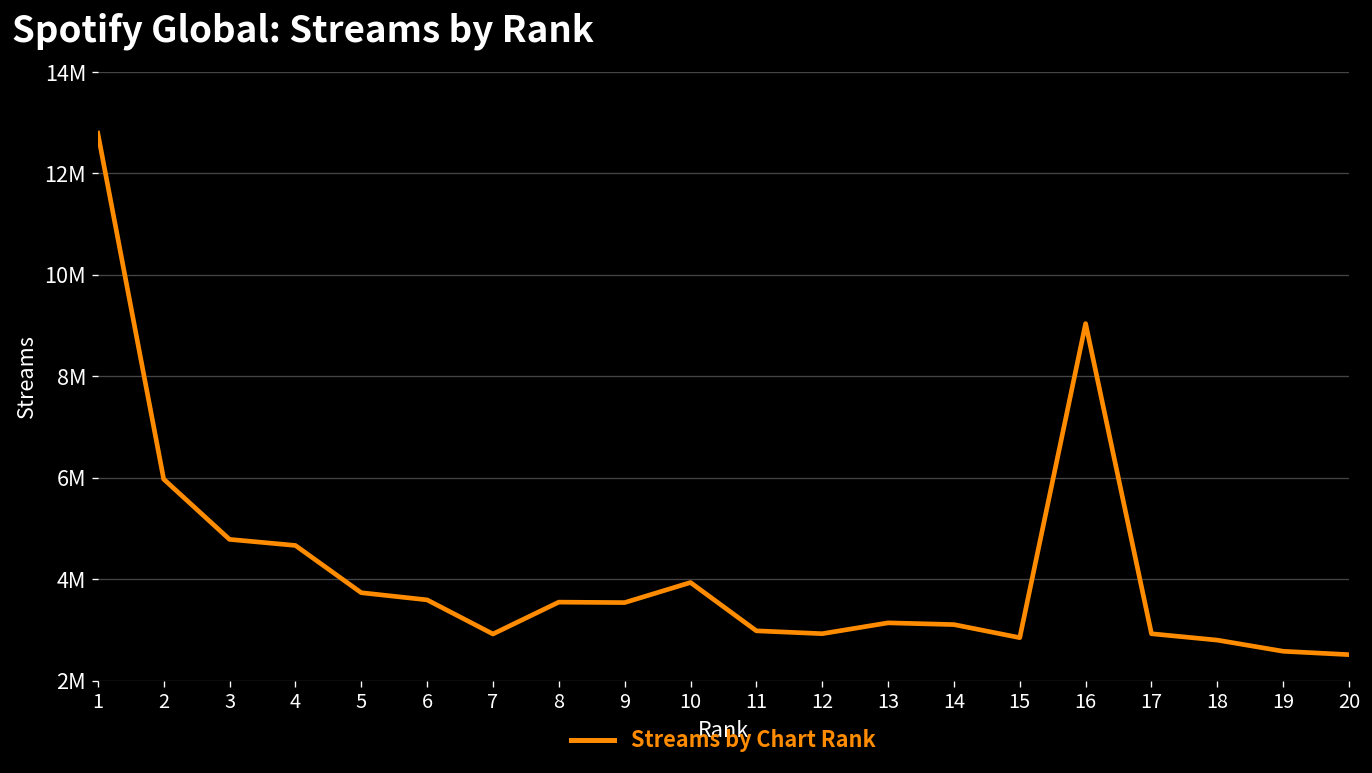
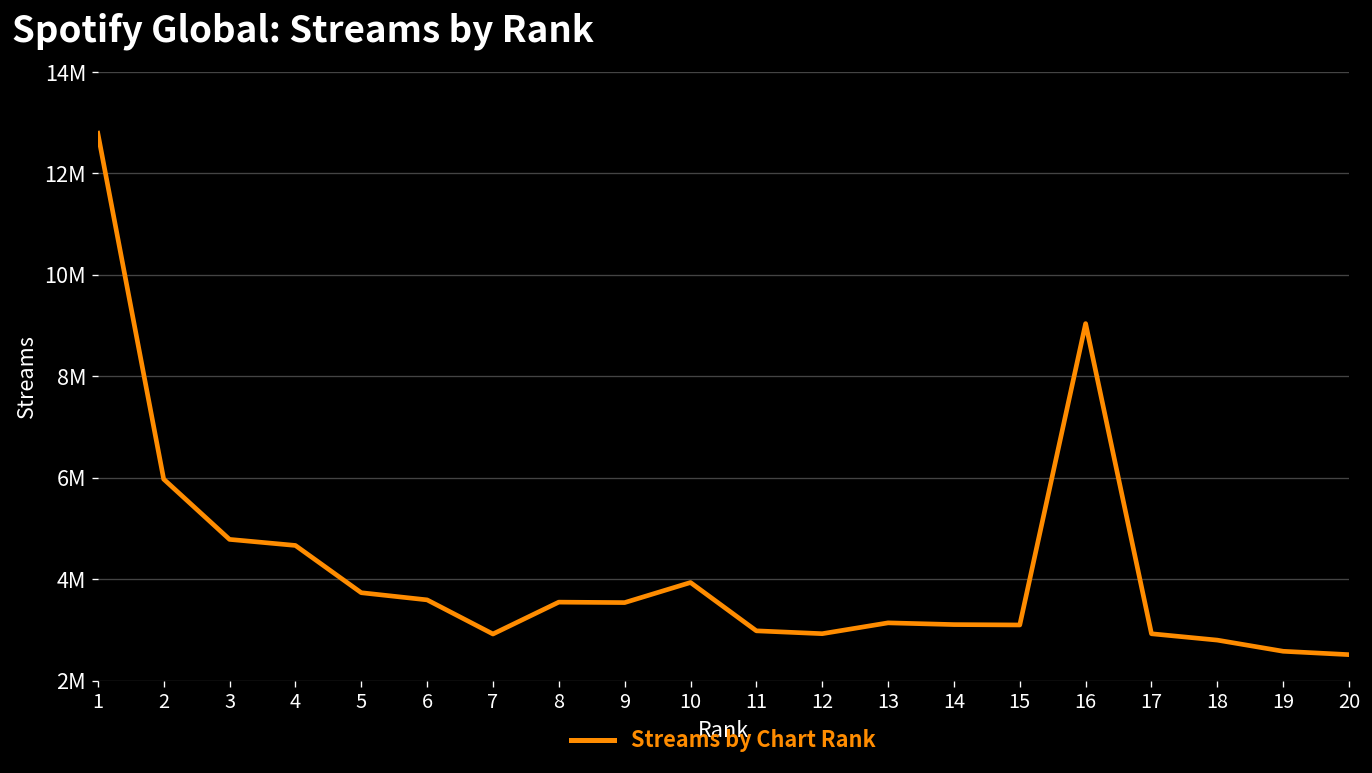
15: 2800000 -> 3100000
